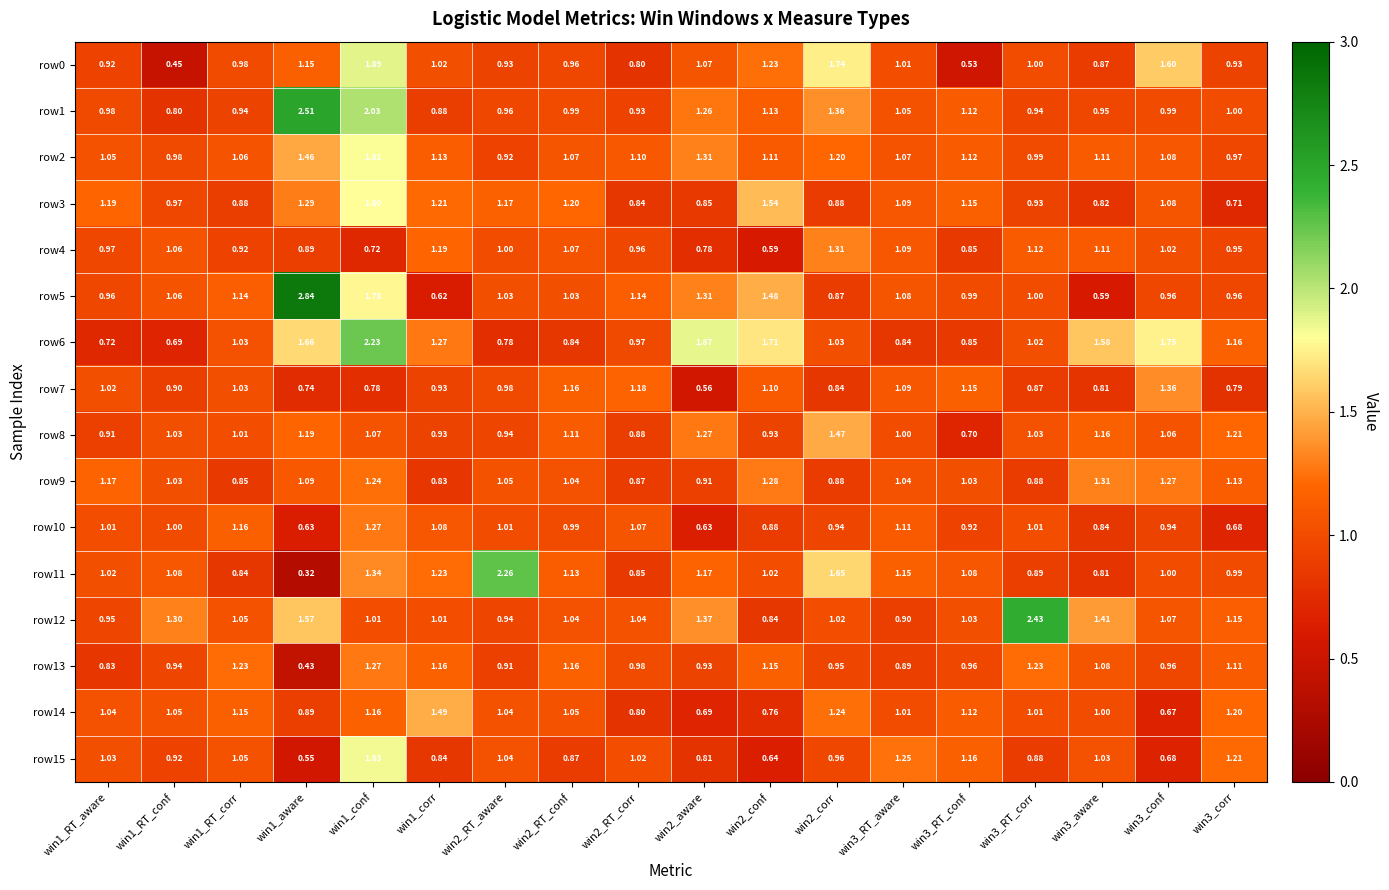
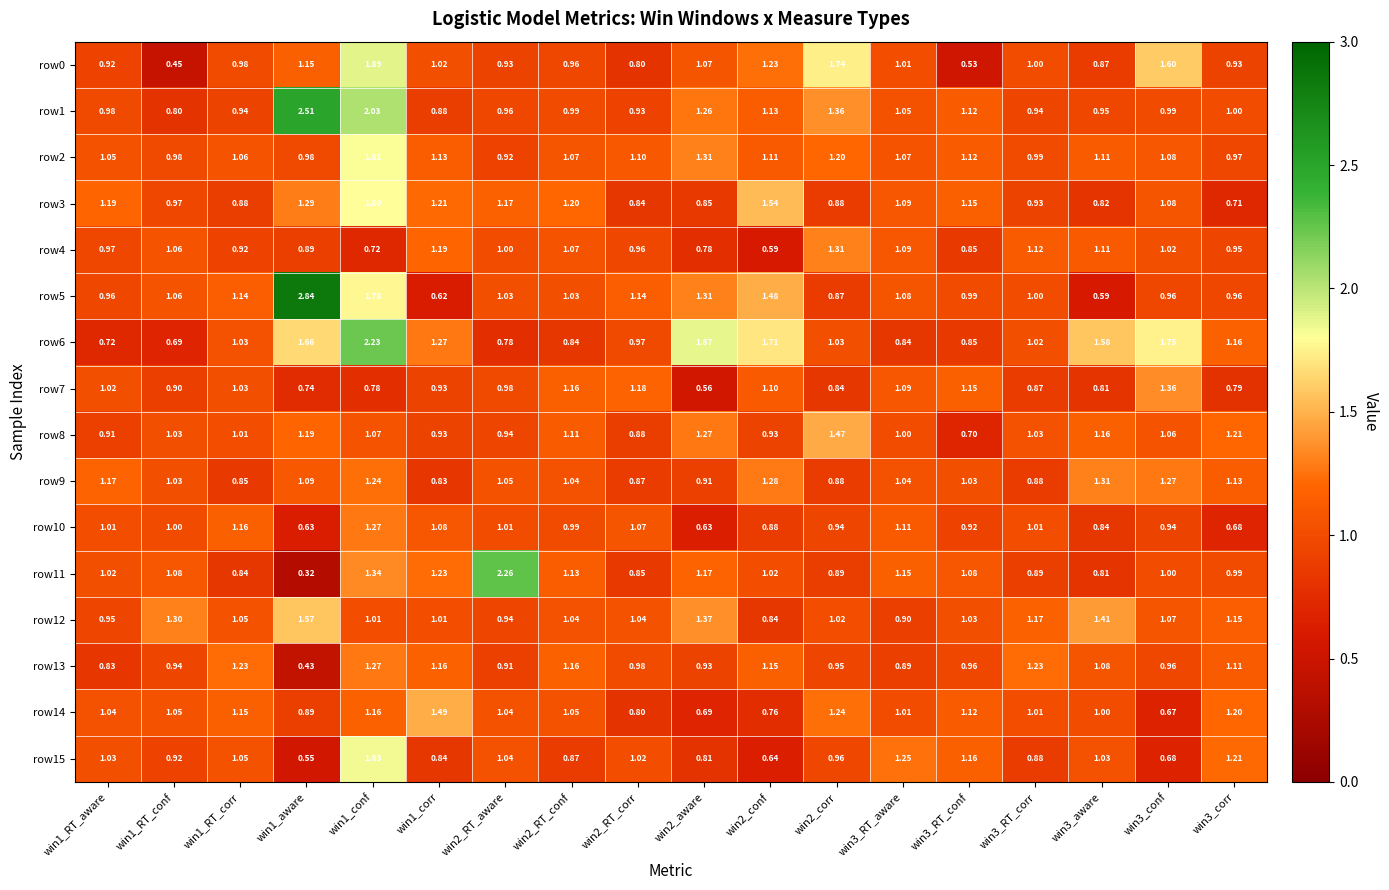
row2, win1_aware: 1.46 -> 0.98
row11, win2_corr: 1.65 -> 0.89
row12, win3_RT_corr: 2.43 -> 1.17
